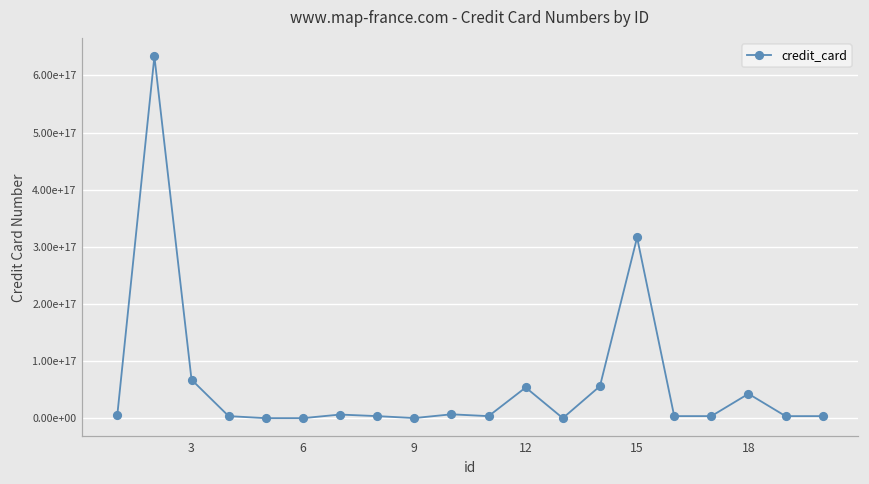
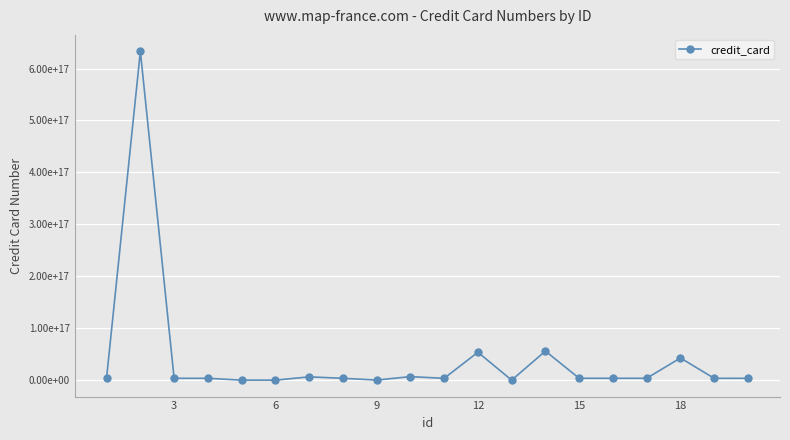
3: 70000000000000000 -> 0
15: 320000000000000000 -> 0
